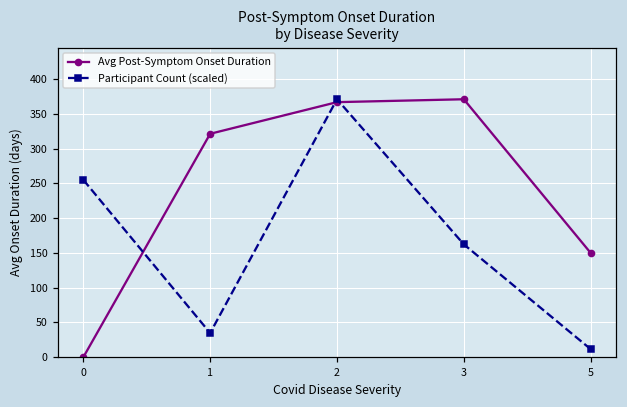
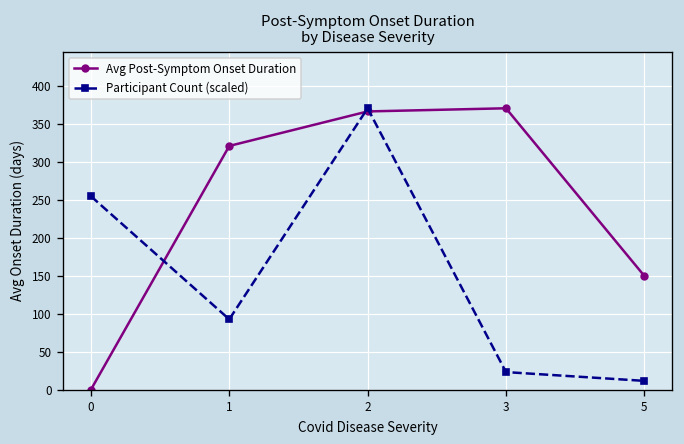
Participant Count (scaled), 1: 30 -> 90
Participant Count (scaled), 3: 160 -> 20
